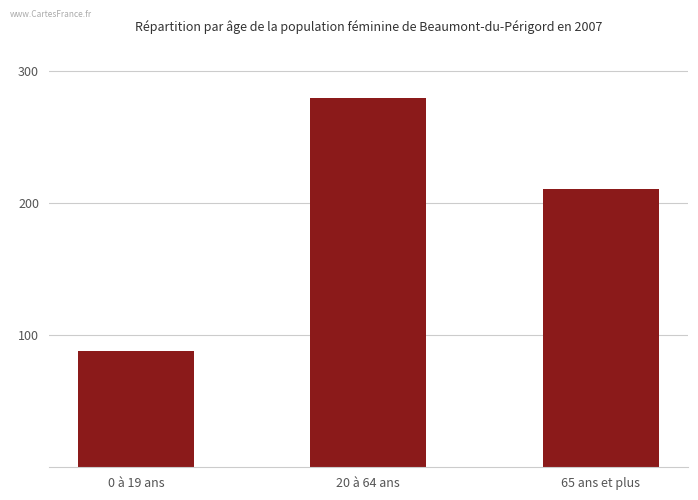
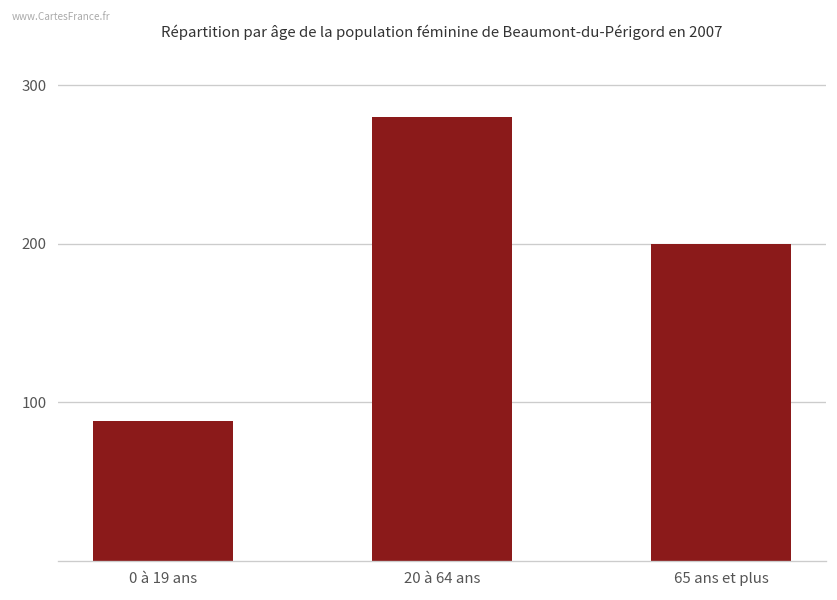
65 ans et plus: 211 -> 200
